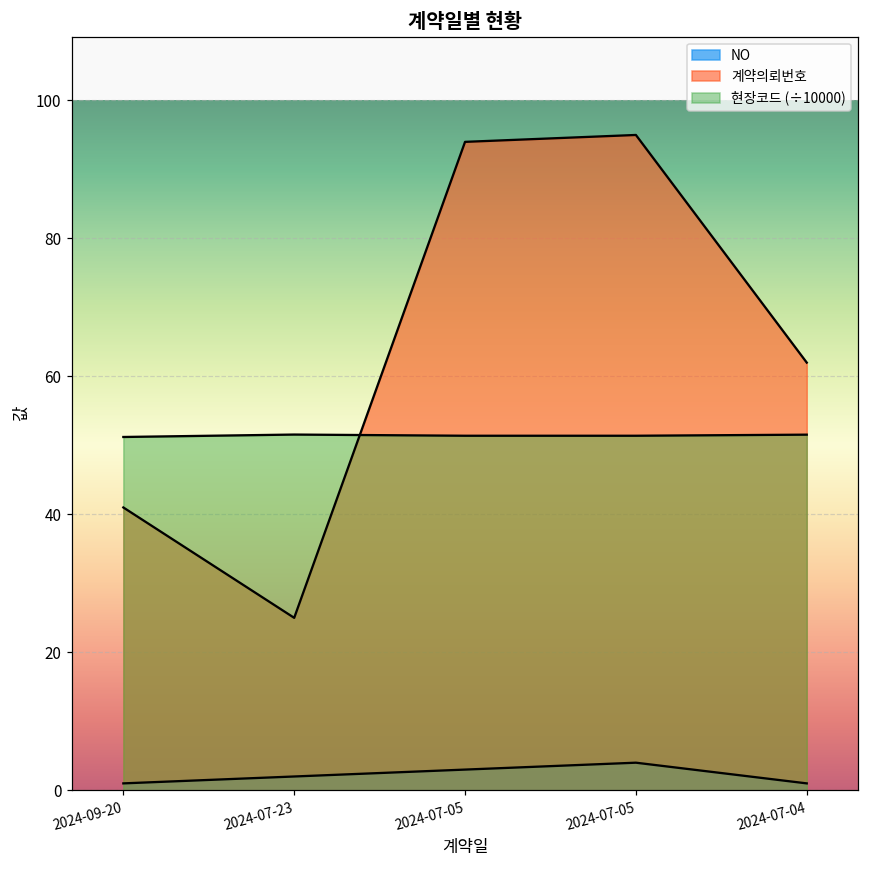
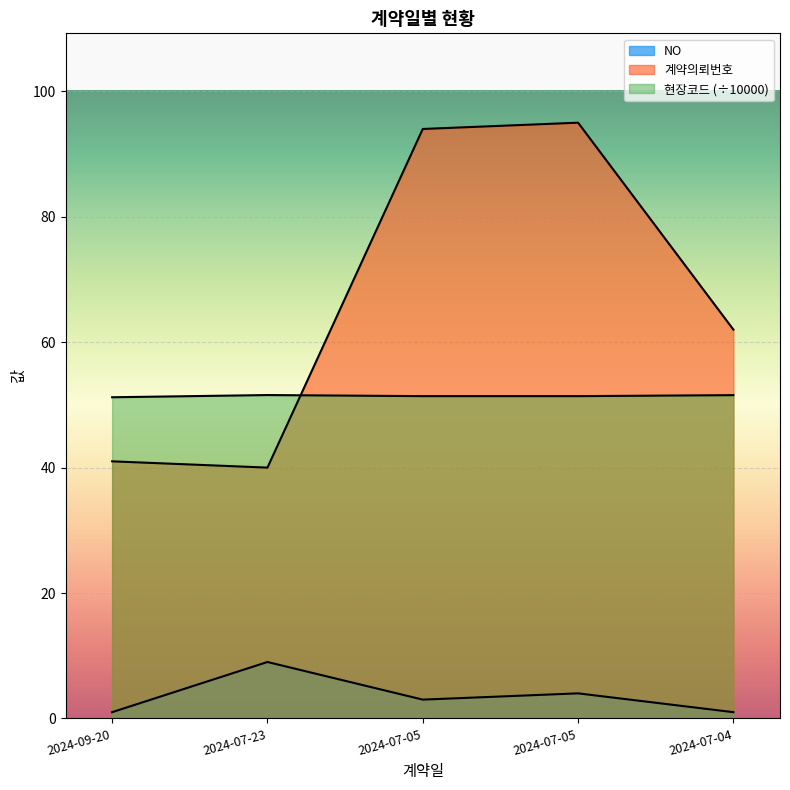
NO, 2024-07-23: 2 -> 9
계약의뢰번호, 2024-07-23: 25 -> 40
